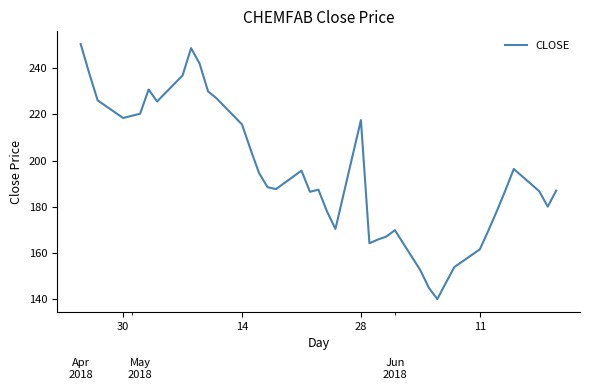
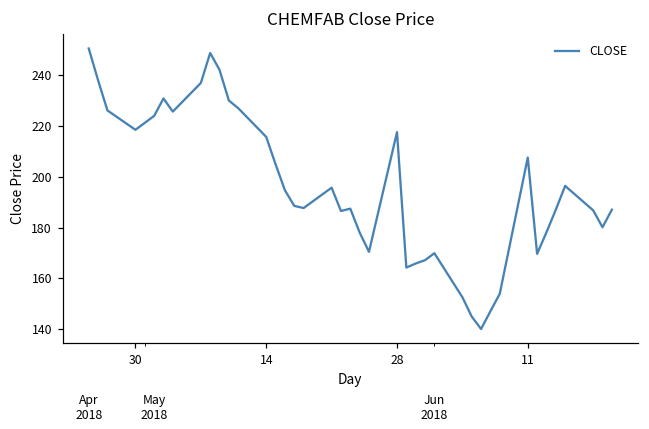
May 2018: 220 -> 224
11: 162 -> 208
